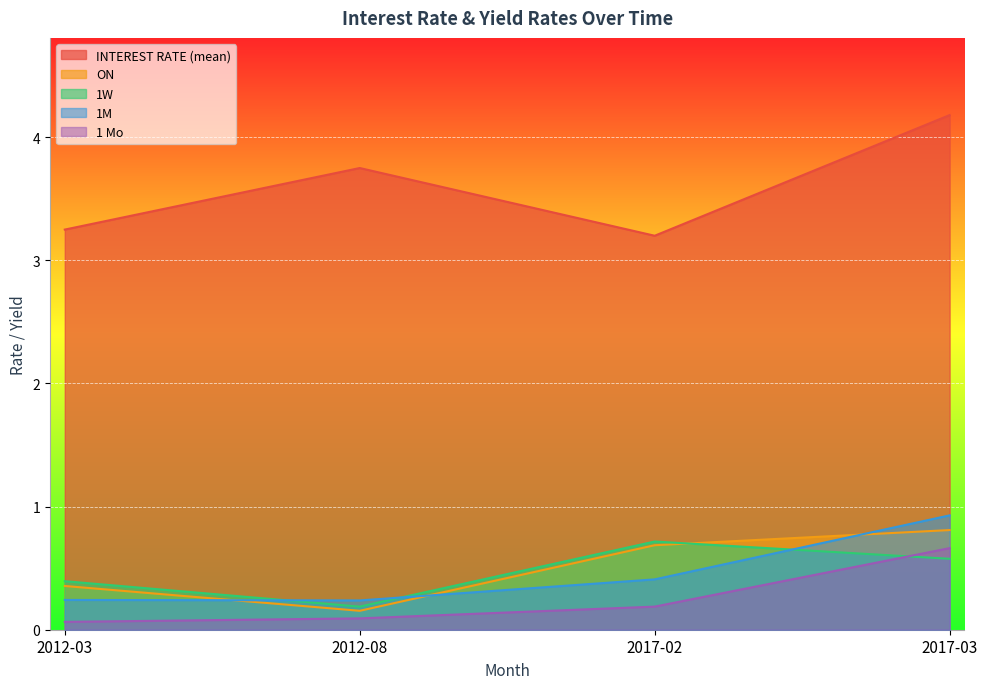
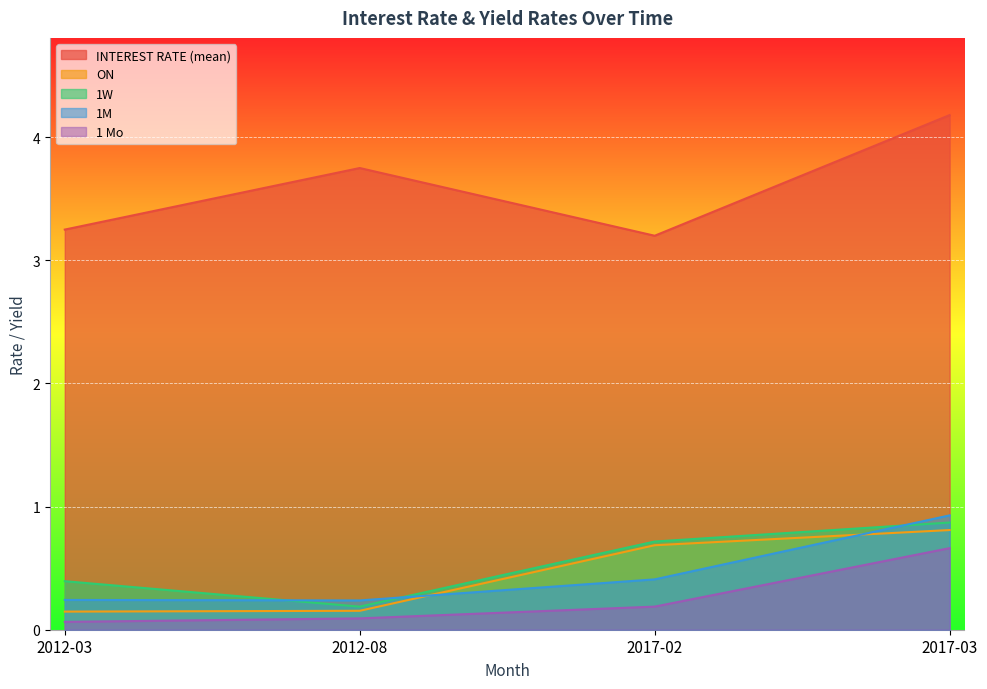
ON, 2012-03: 0.36 -> 0.15
1W, 2017-03: 0.58 -> 0.87
